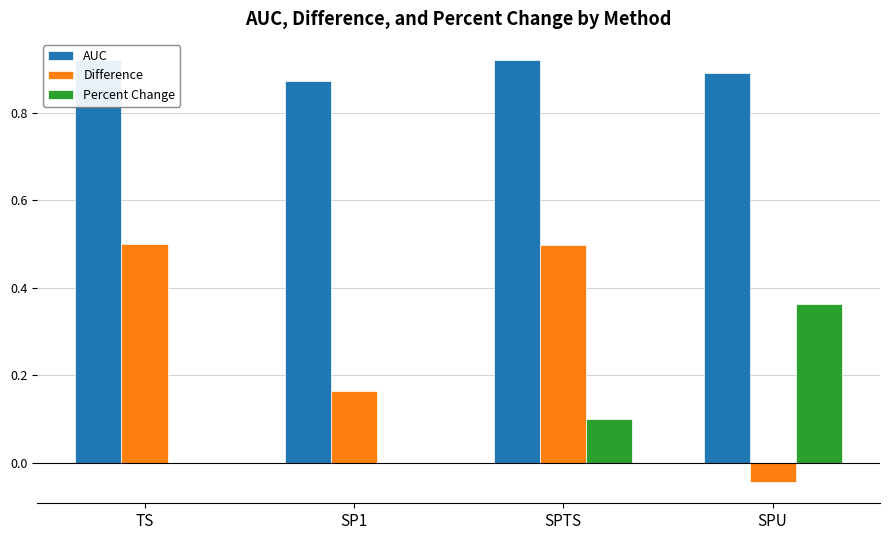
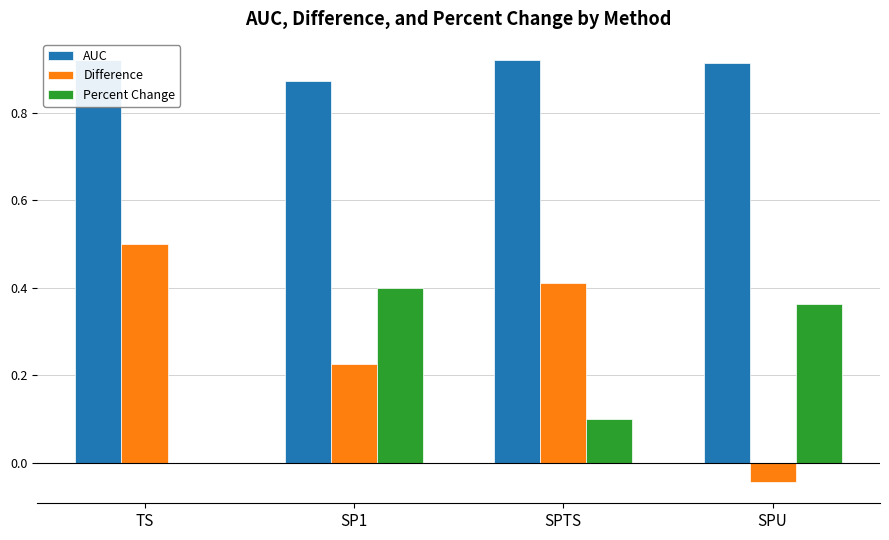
Difference, SP1: 0.16 -> 0.23
Percent Change, SP1: 0.0 -> 0.4
Difference, SPTS: 0.50 -> 0.41
AUC, SPU: 0.89 -> 0.91
